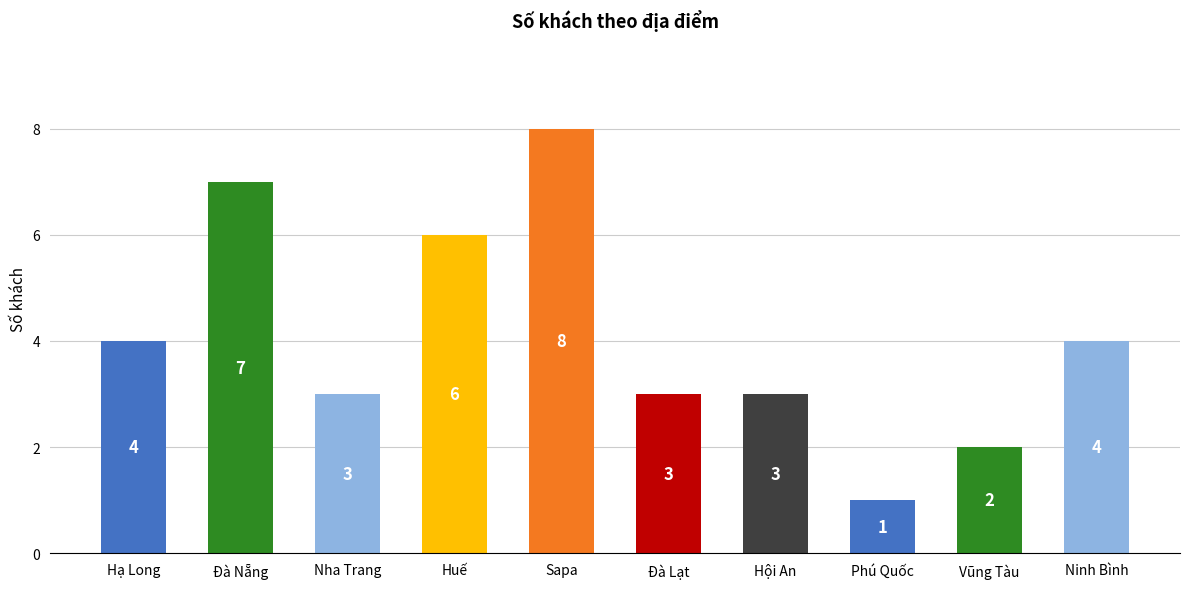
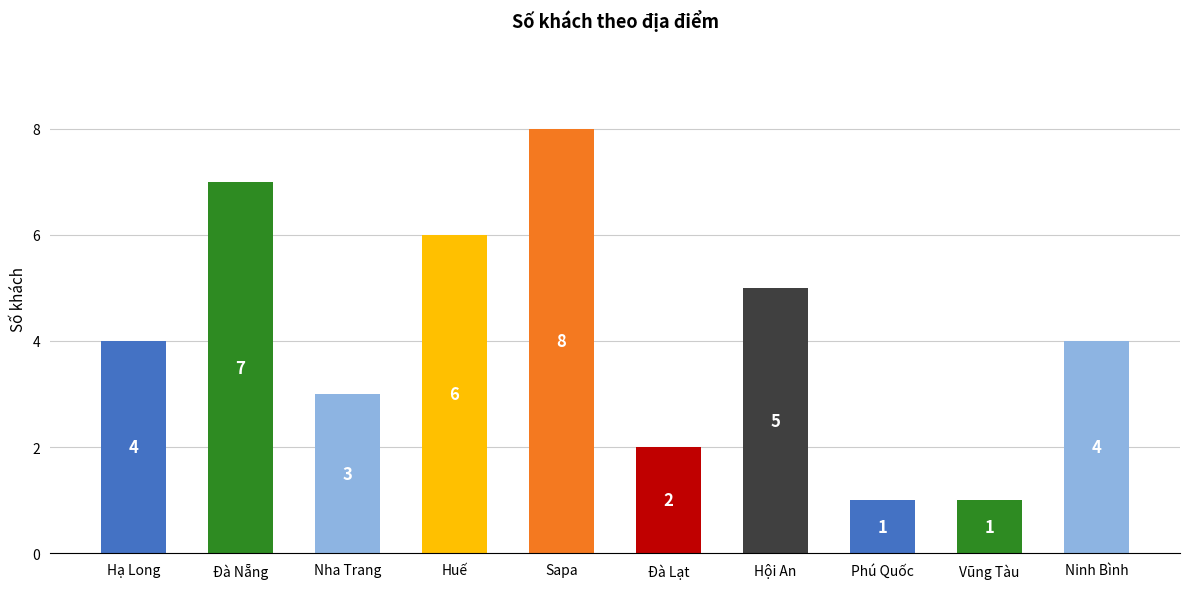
Đà Lạt: 3 -> 2
Hội An: 3 -> 5
Vũng Tàu: 2 -> 1
